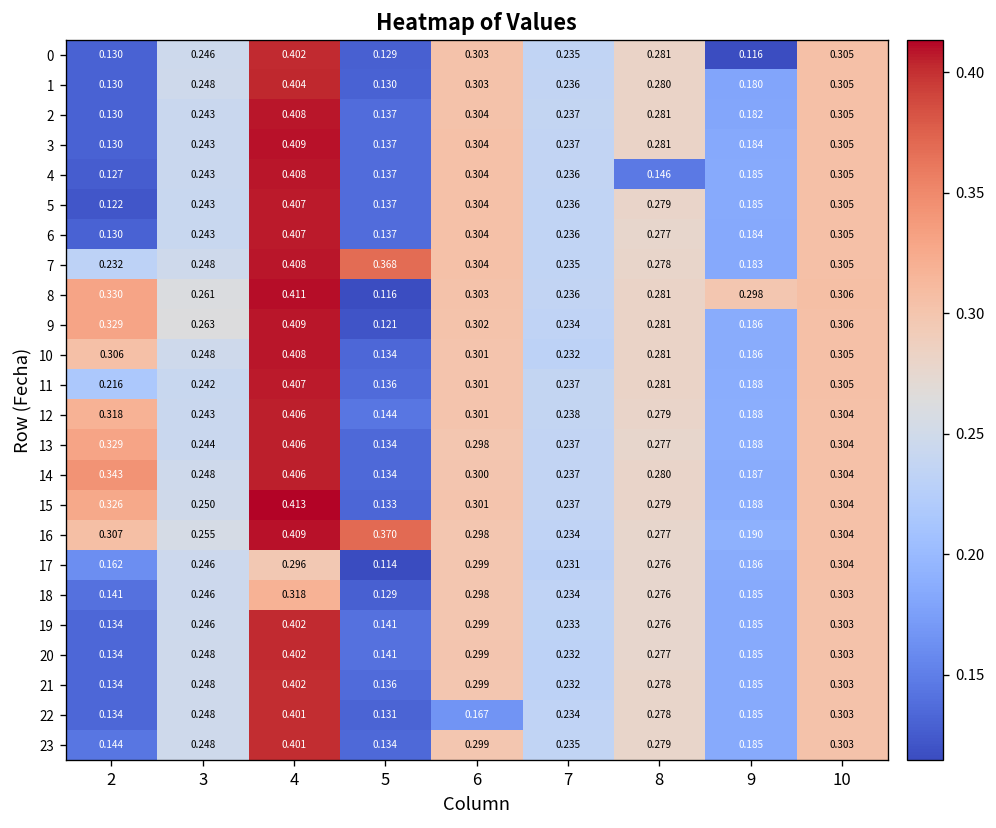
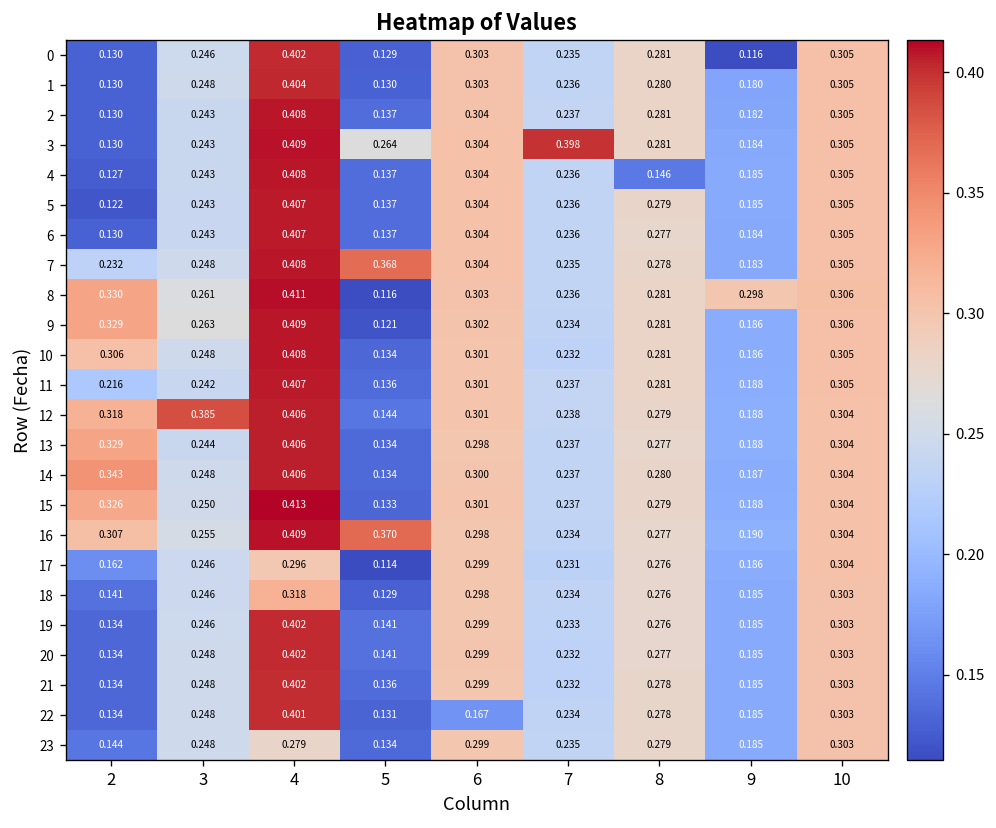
3, 5: 0.137 -> 0.264
3, 7: 0.237 -> 0.398
12, 3: 0.243 -> 0.385
23, 4: 0.401 -> 0.279
